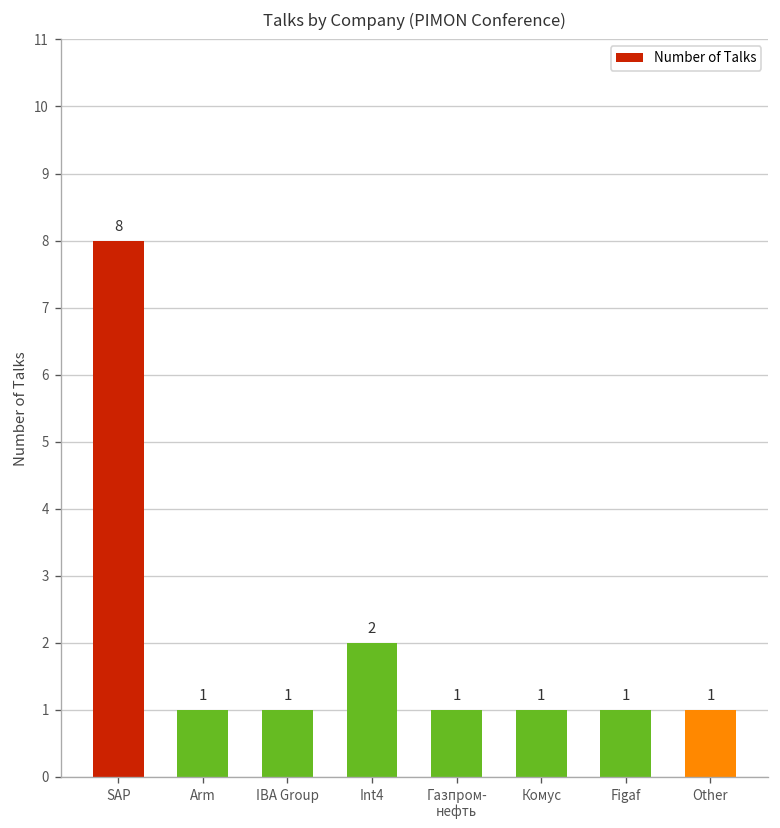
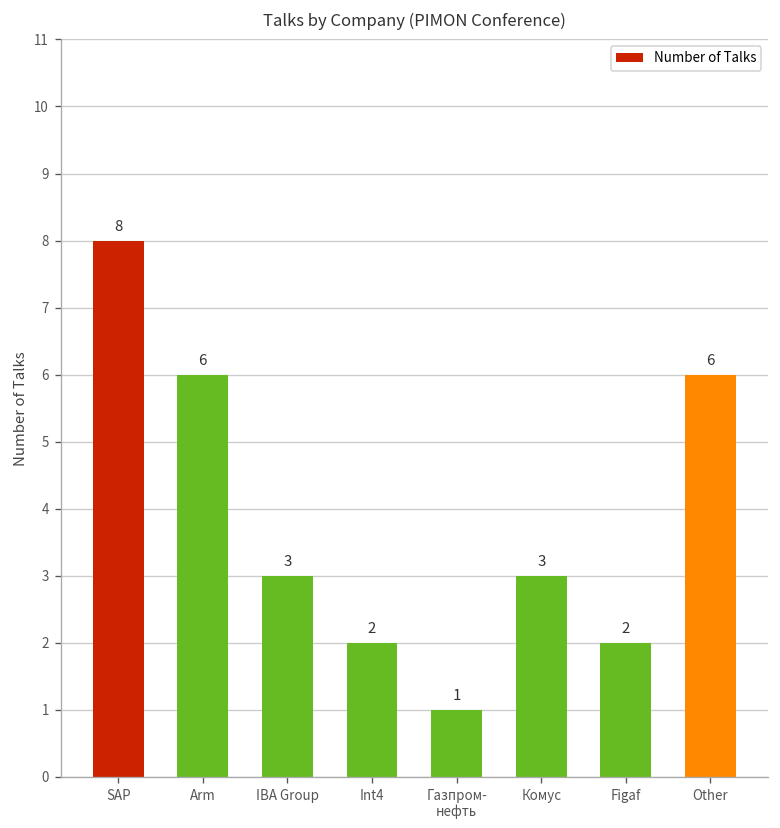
Arm: 1 -> 6
IBA Group: 1 -> 3
Комус: 1 -> 3
Figaf: 1 -> 2
Other: 1 -> 6
